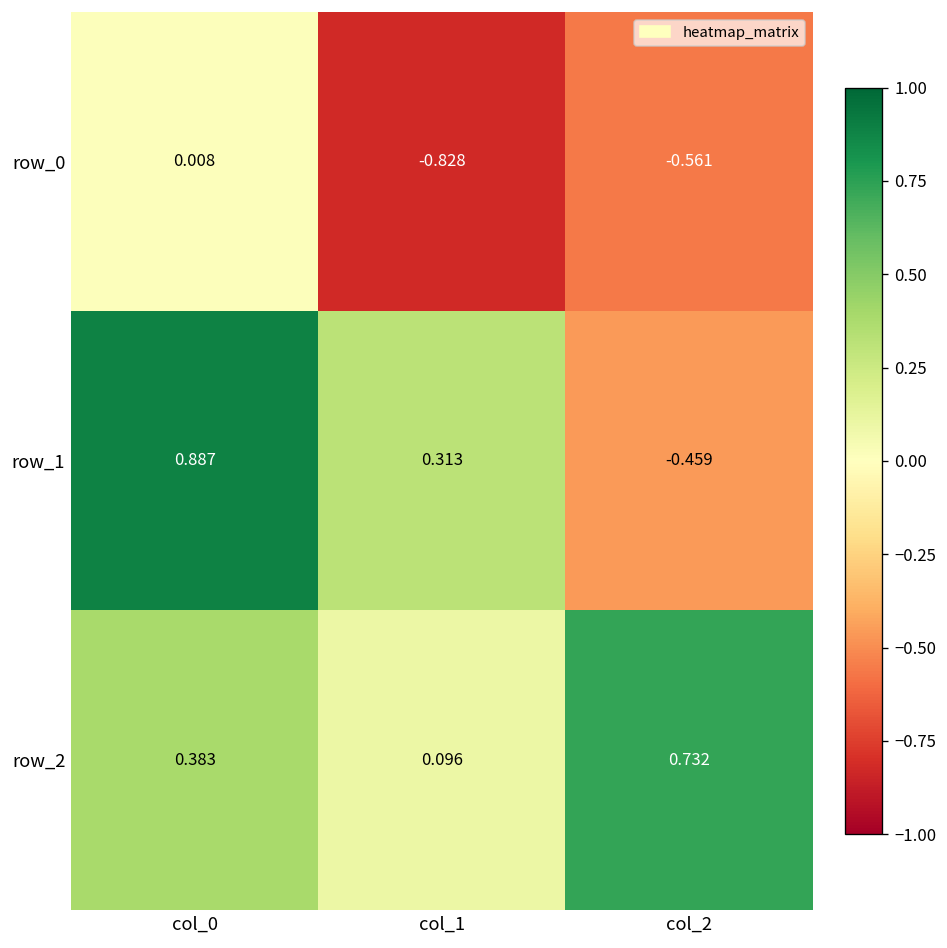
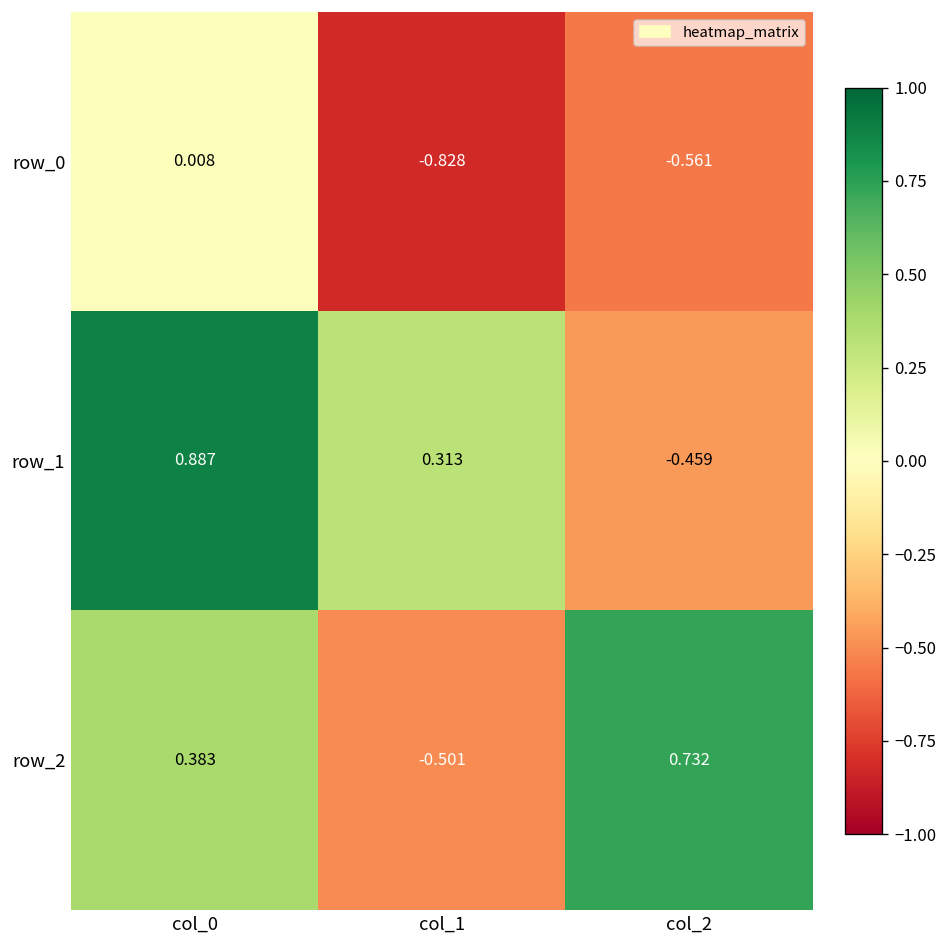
row_2, col_1: 0.096 -> -0.501
